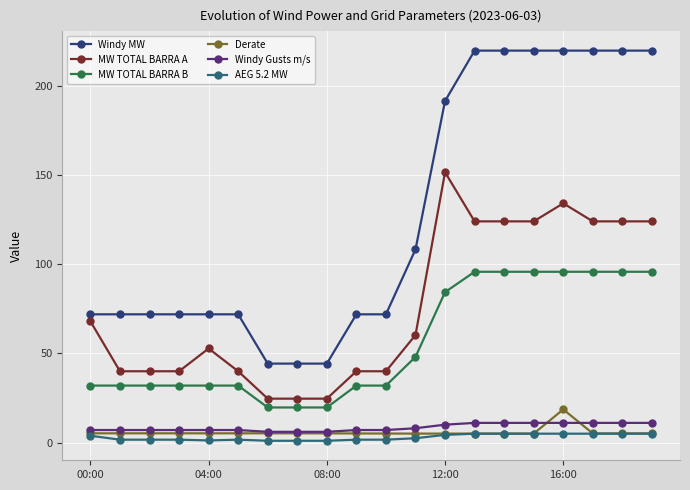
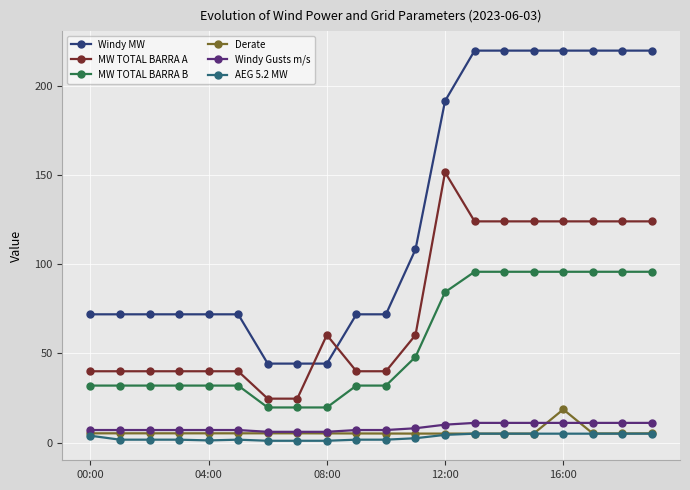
MW TOTAL BARRA A, 00:00: 68 -> 40
MW TOTAL BARRA A, 04:00: 53 -> 40
MW TOTAL BARRA A, 08:00: 25 -> 60
MW TOTAL BARRA A, 16:00: 134 -> 124
